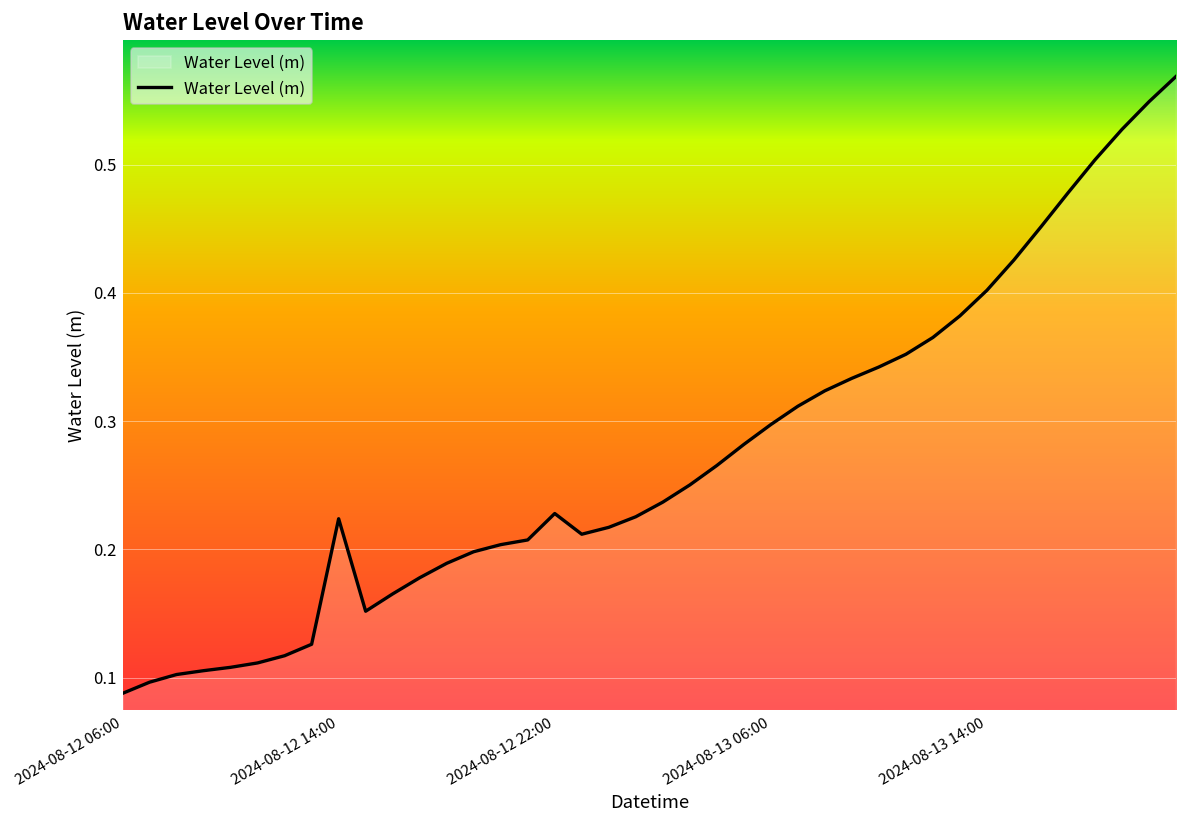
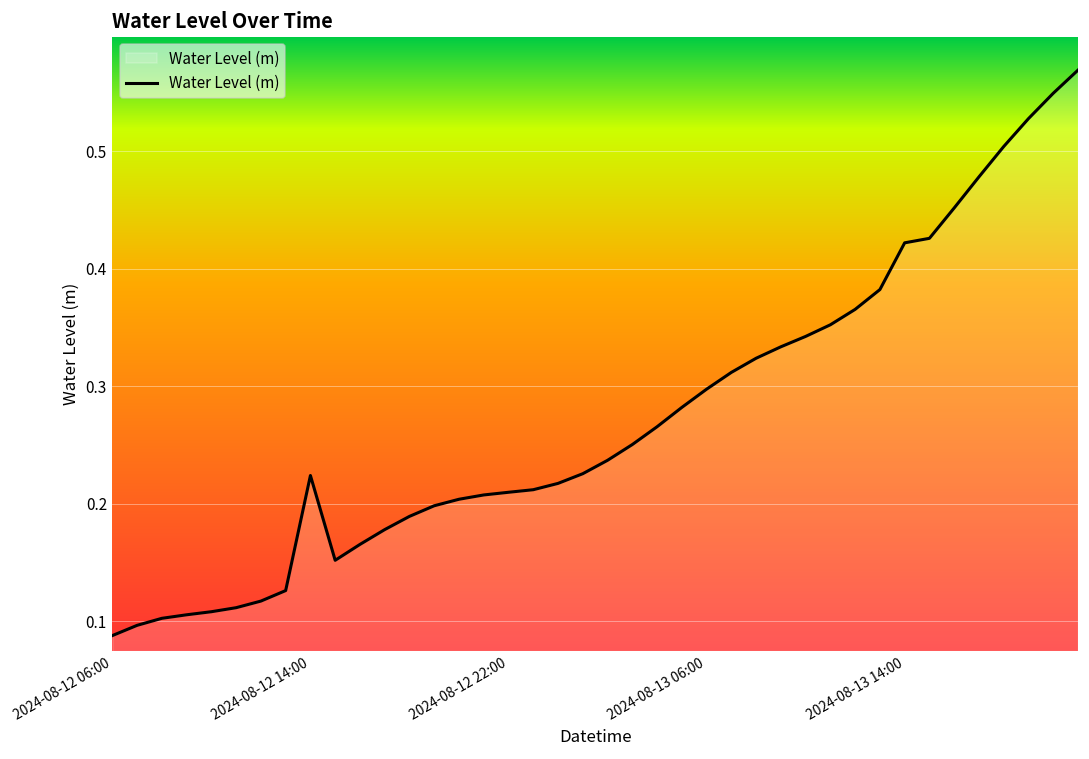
2024-08-12 22:00: 0.228 -> 0.210
2024-08-13 14:00: 0.402 -> 0.422
